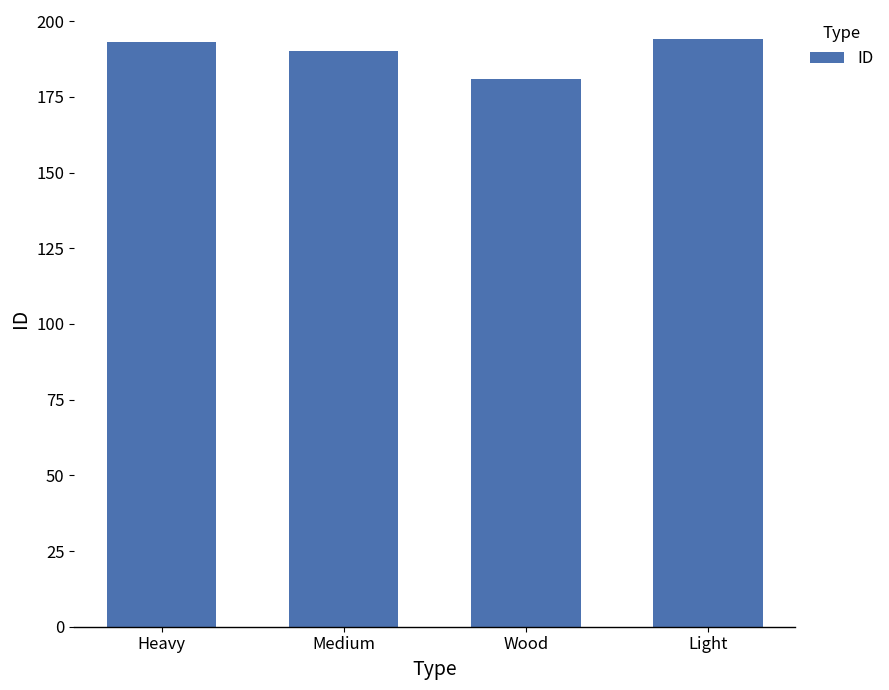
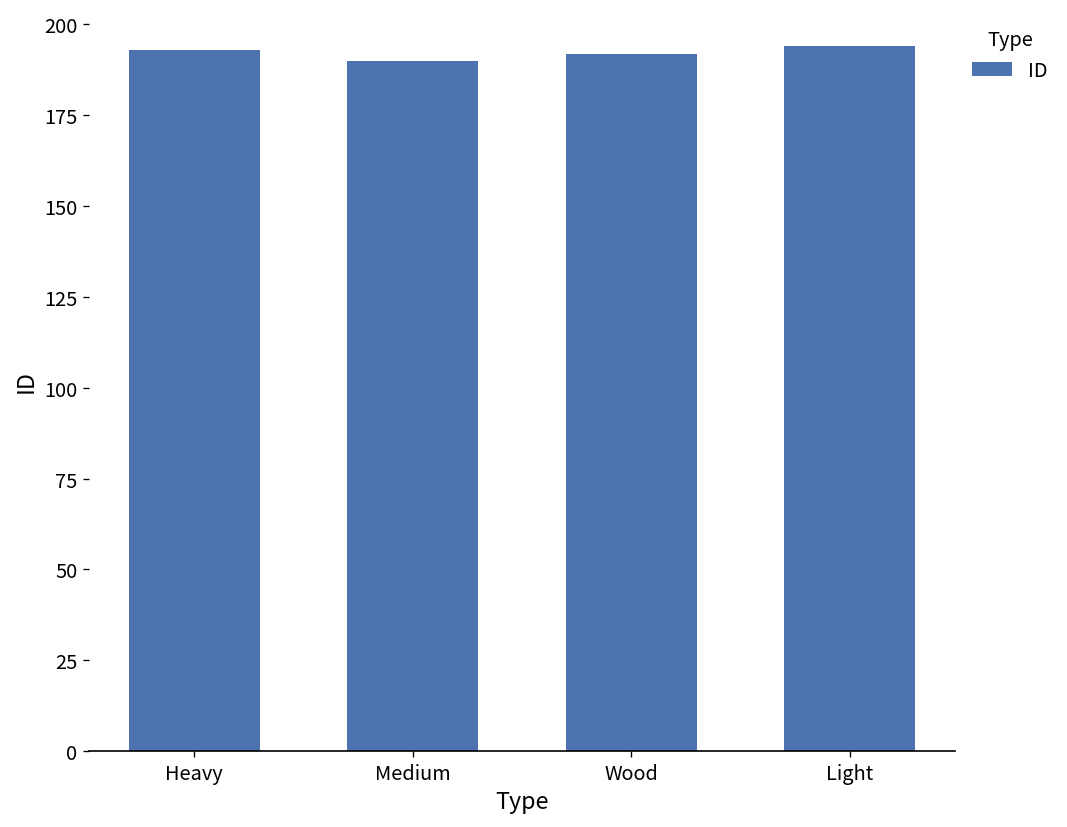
Wood: 181 -> 192
